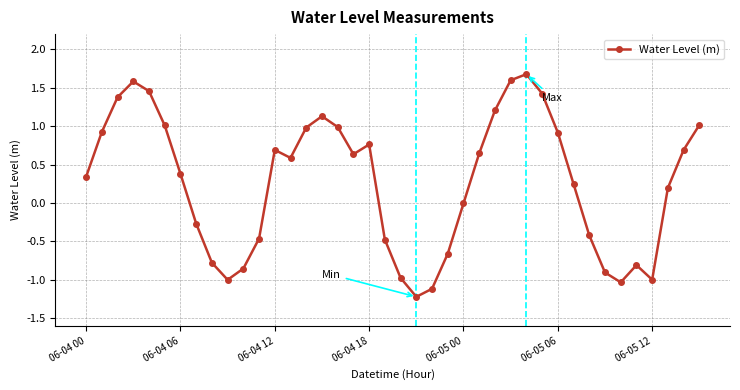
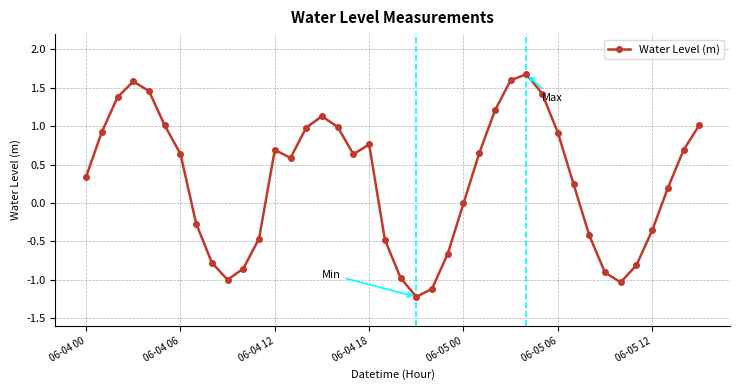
06-04 06: 0.4 -> 0.6
06-05 12: -1.0 -> -0.4
